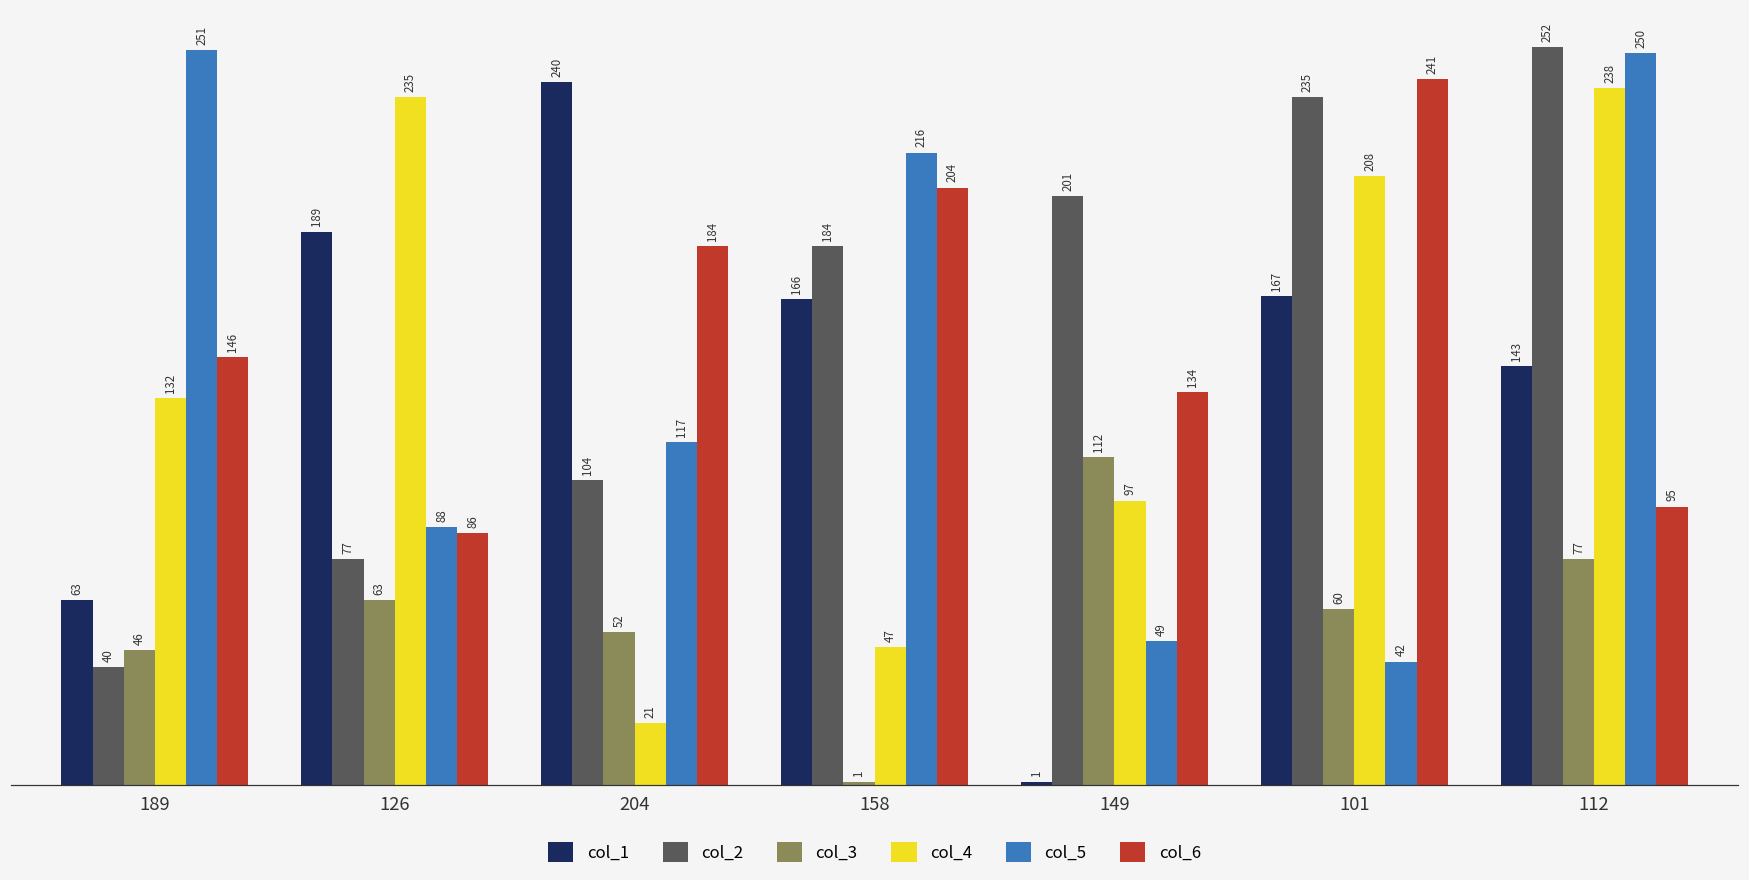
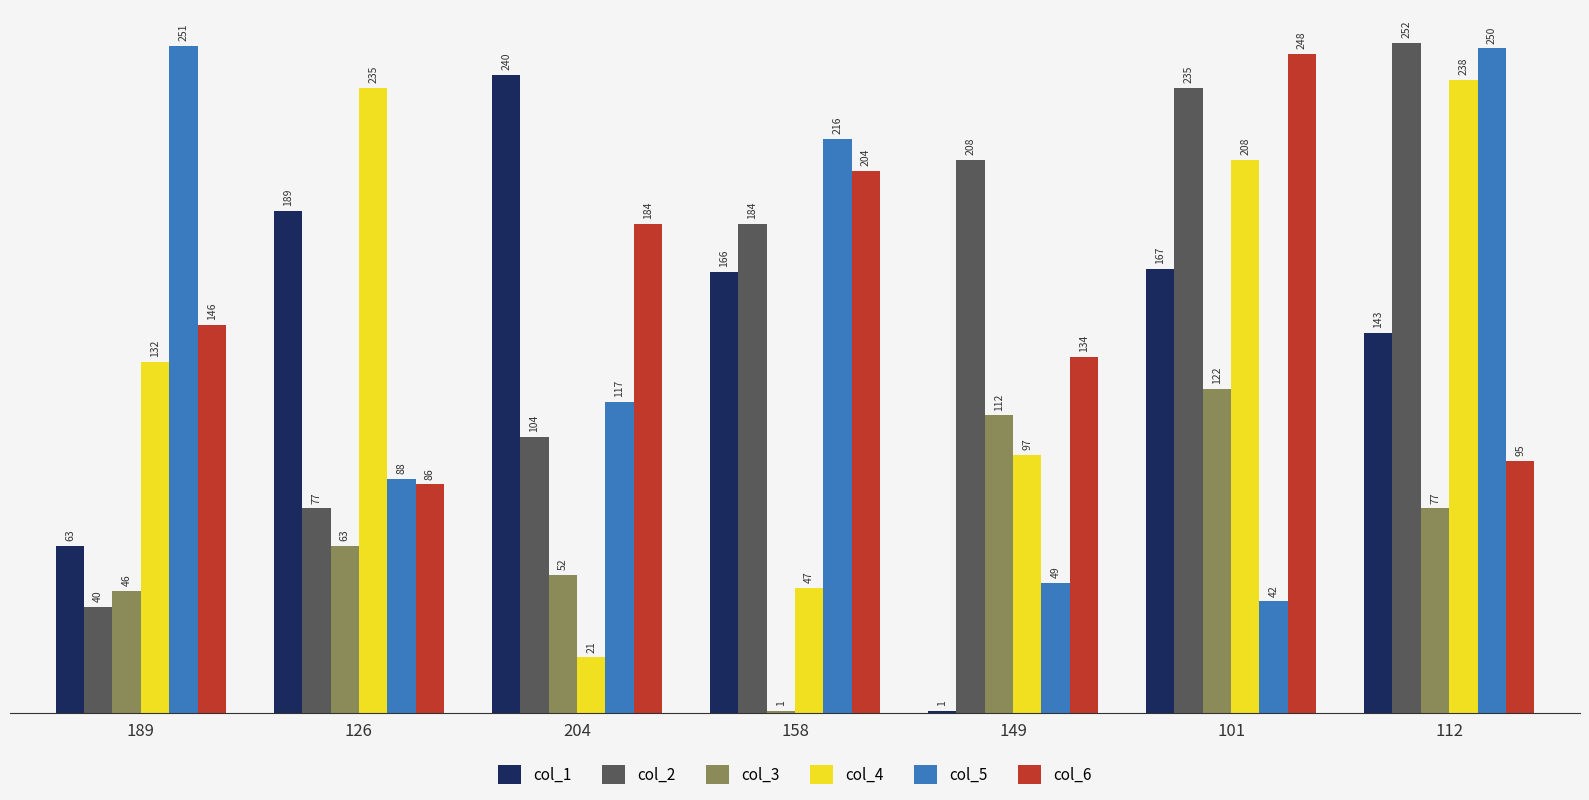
col_2, 149: 201 -> 208
col_3, 101: 60 -> 122
col_6, 101: 241 -> 248
